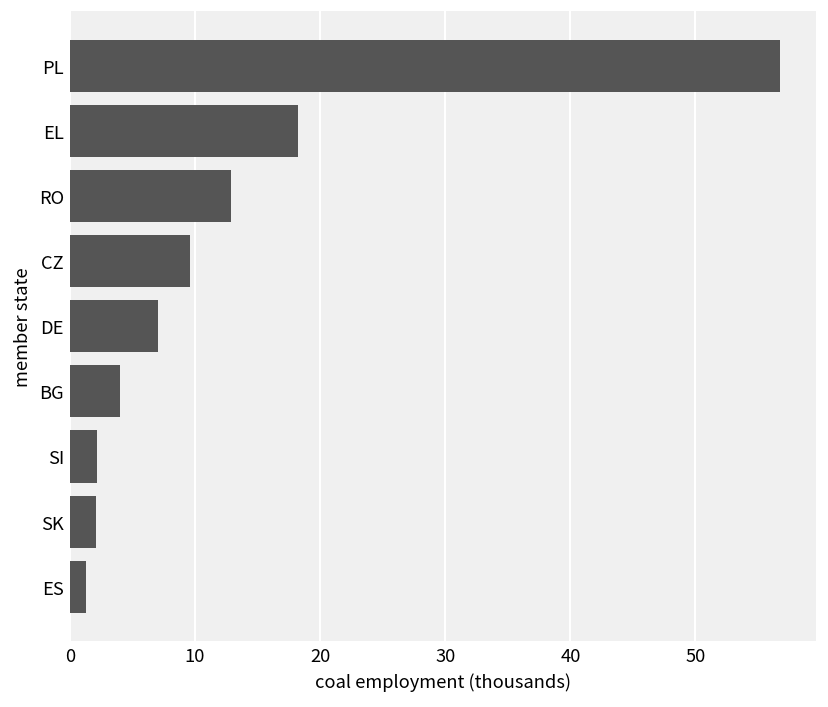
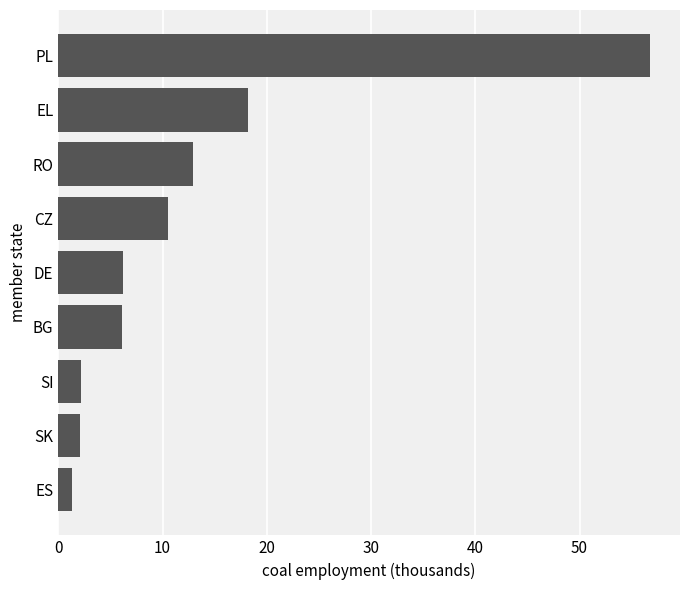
CZ: 9.6 -> 10.5
DE: 7.0 -> 6.2
BG: 4.0 -> 6.1
